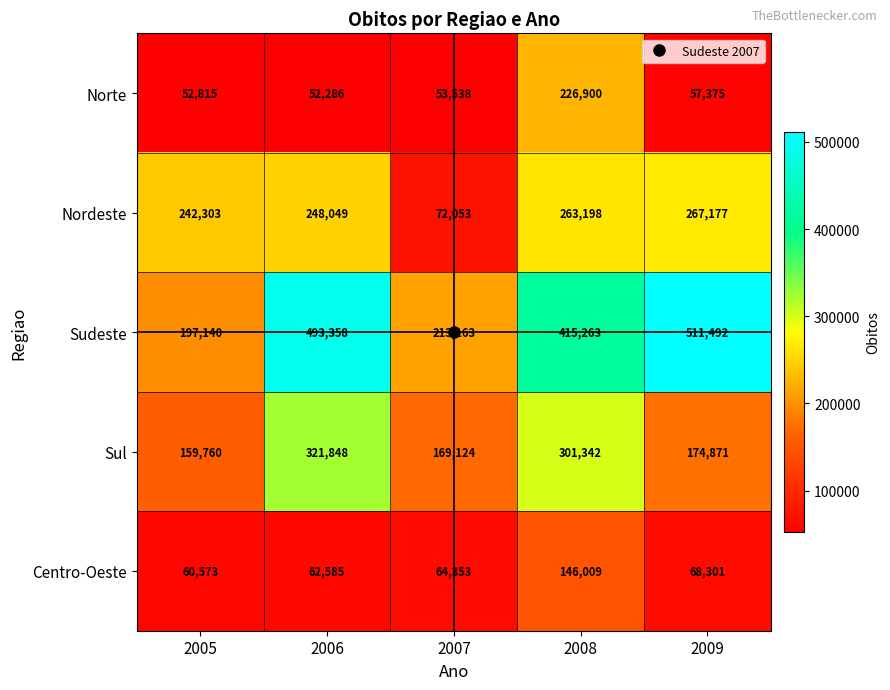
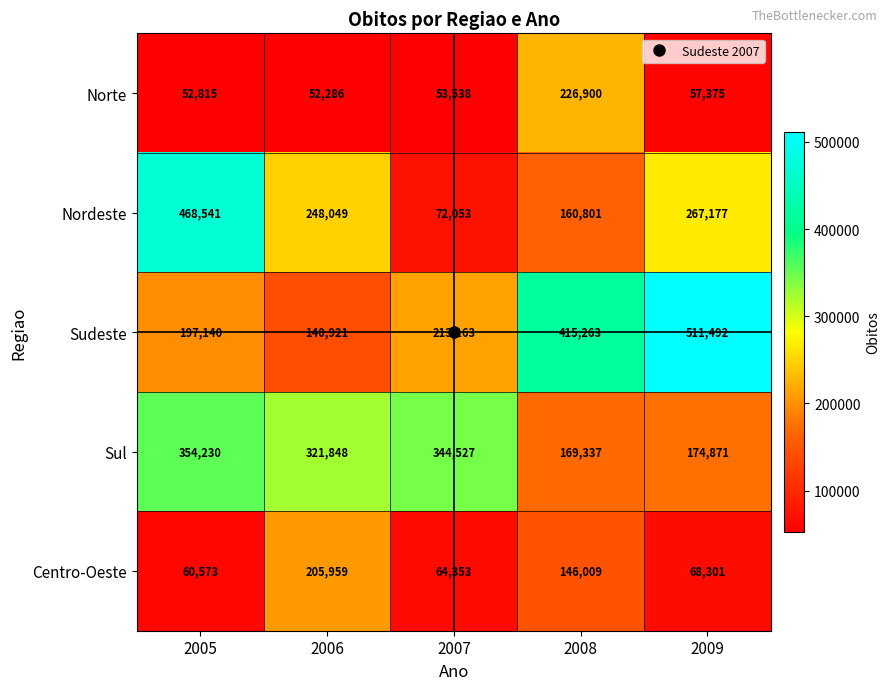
Nordeste, 2005: 242,303 -> 468,541
Nordeste, 2008: 263,198 -> 160,801
Sudeste, 2006: 493,358 -> 140,921
Sul, 2005: 159,760 -> 354,230
Sul, 2007: 169,124 -> 344,527
Sul, 2008: 301,342 -> 169,337
Centro-Oeste, 2006: 62,585 -> 205,959
